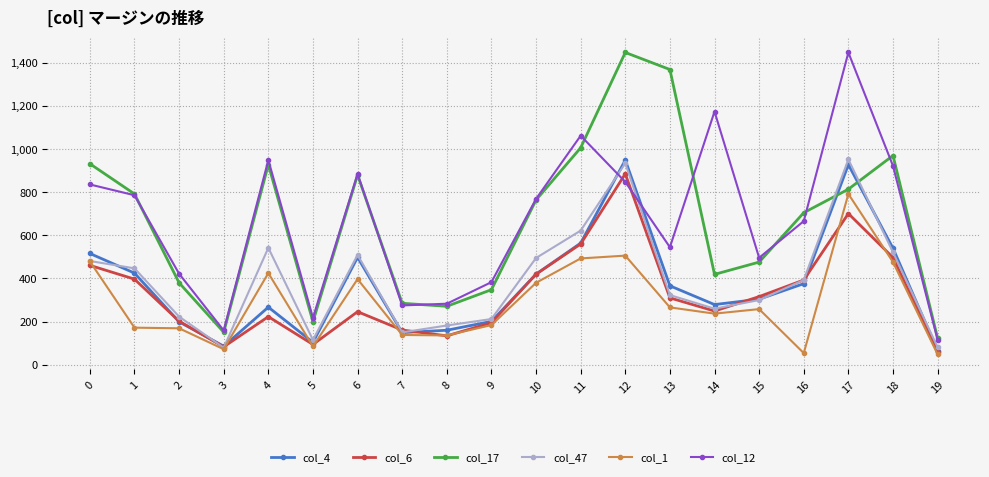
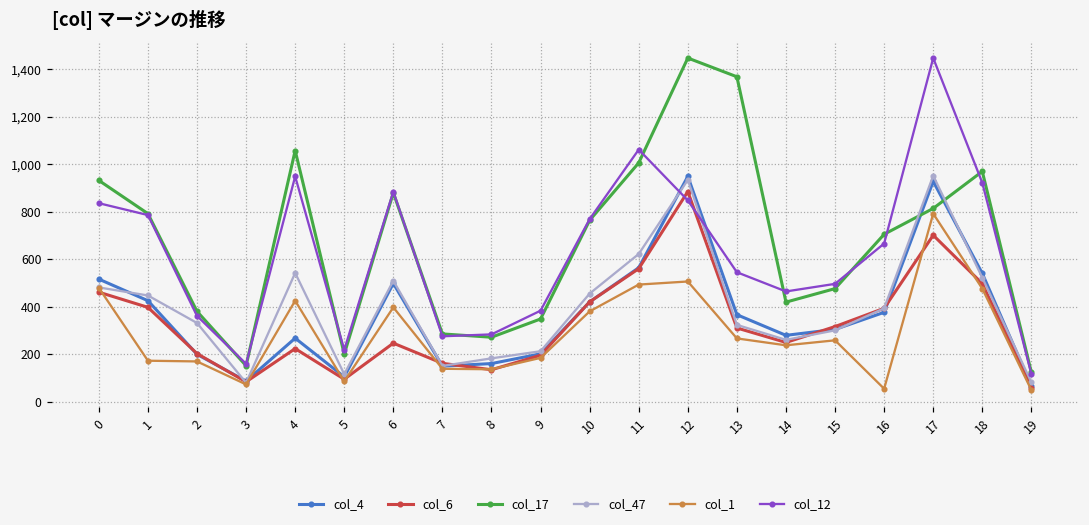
col_47, 2: 220 -> 330
col_12, 2: 420 -> 360
col_17, 4: 930 -> 1,060
col_47, 10: 500 -> 460
col_12, 14: 1,170 -> 460
